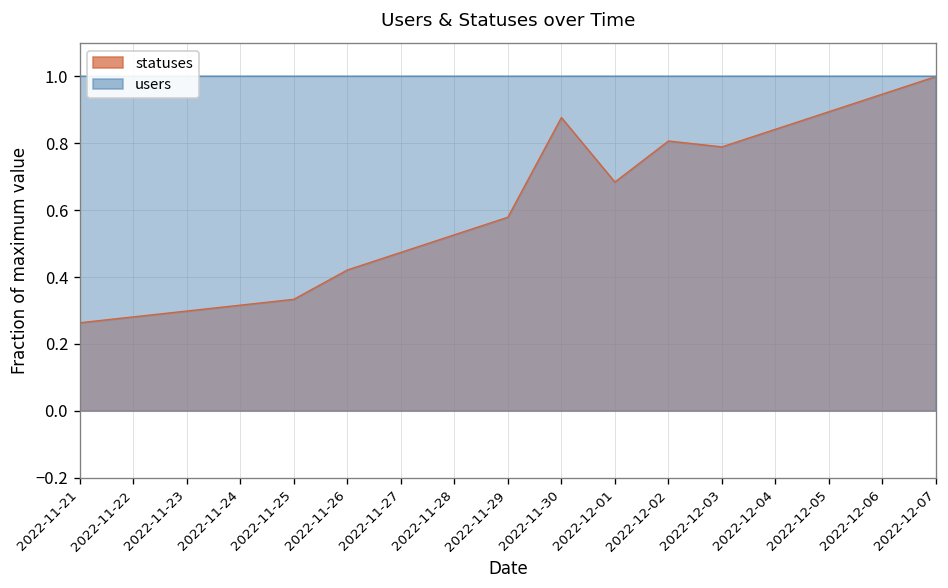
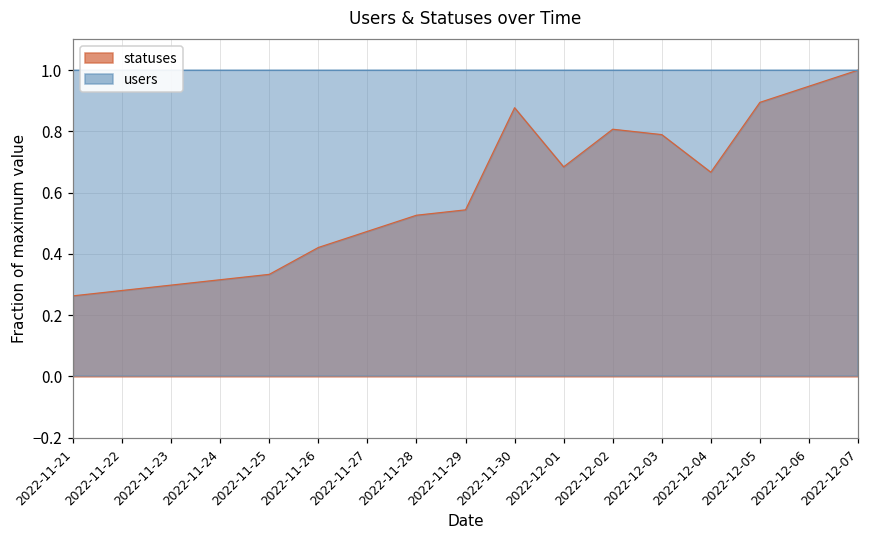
statuses, 2022-11-29: 0.58 -> 0.54
statuses, 2022-12-04: 0.84 -> 0.67
